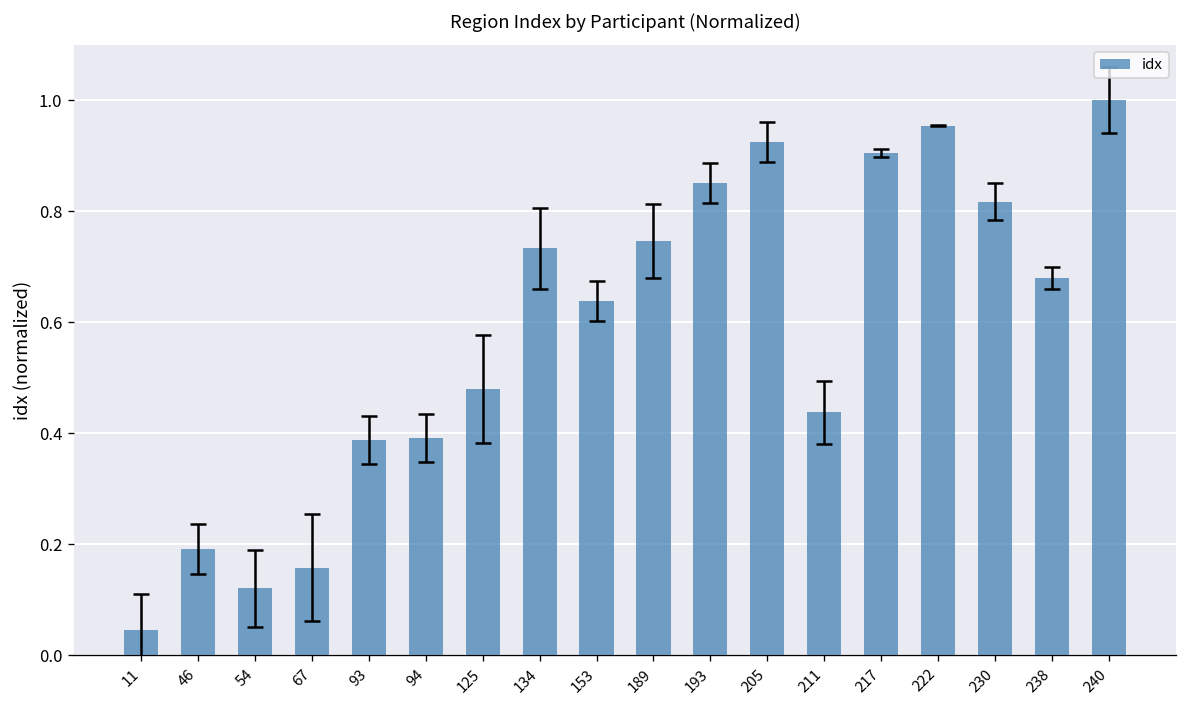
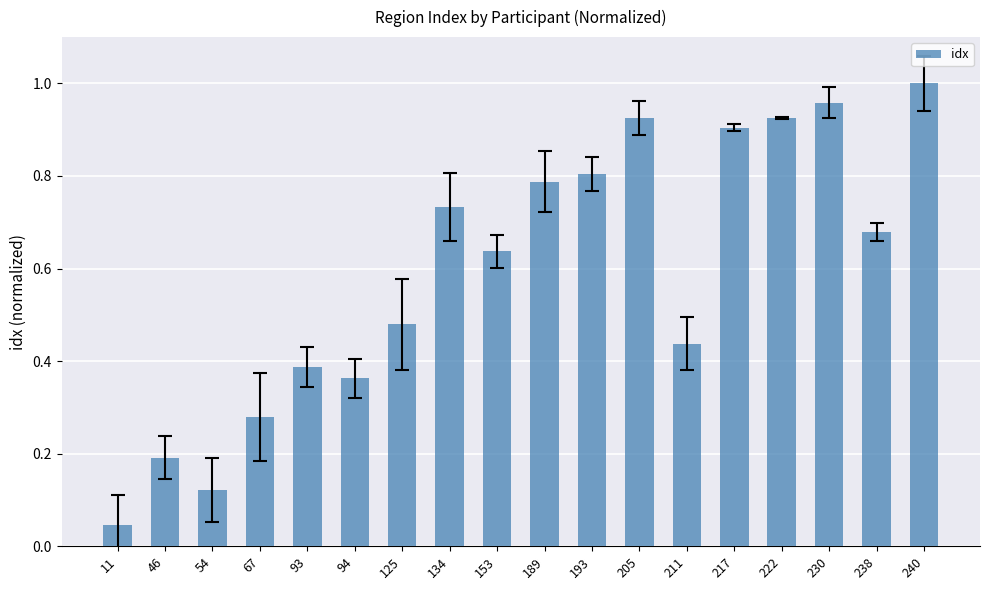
idx, 67: 0.16 -> 0.28
idx, 94: 0.39 -> 0.36
idx, 189: 0.75 -> 0.79
idx, 193: 0.85 -> 0.80
idx, 222: 0.95 -> 0.93
idx, 230: 0.82 -> 0.96
